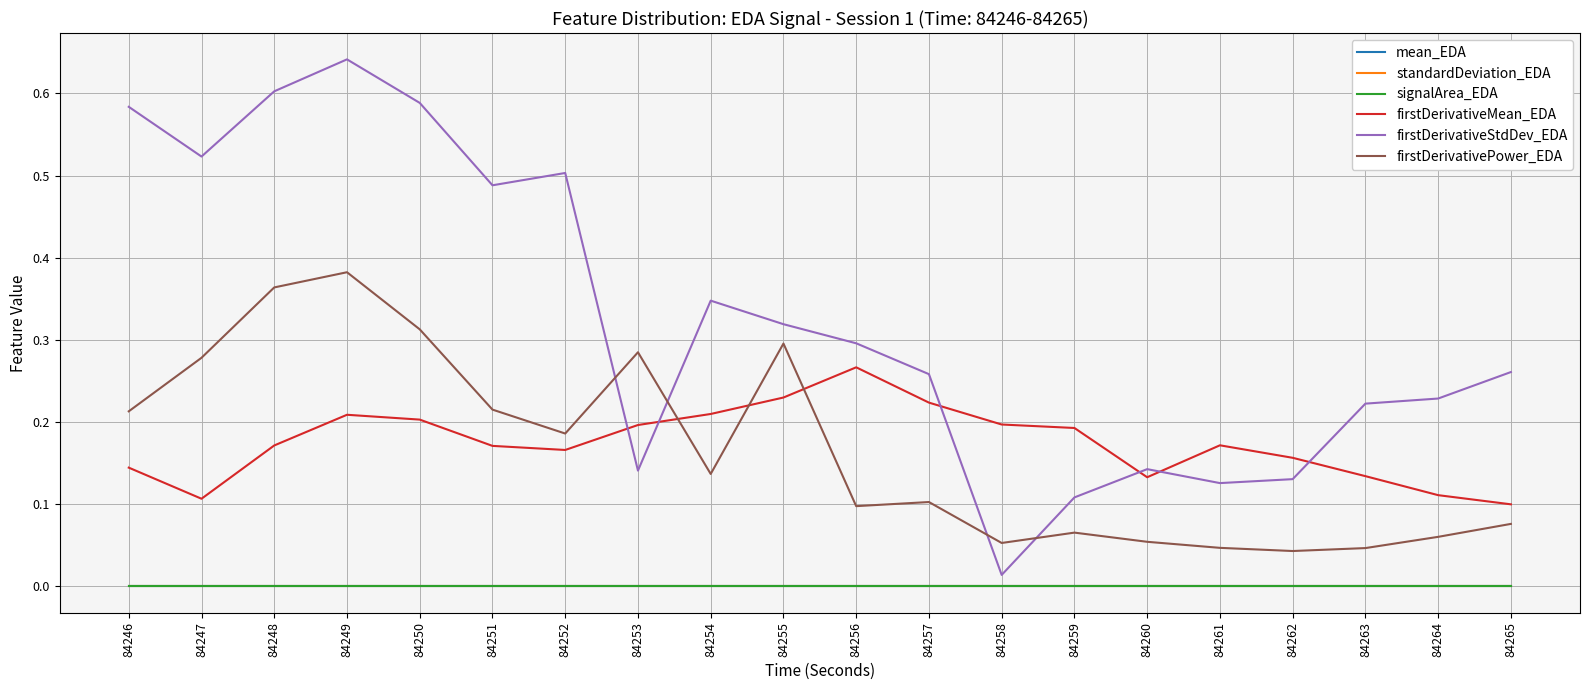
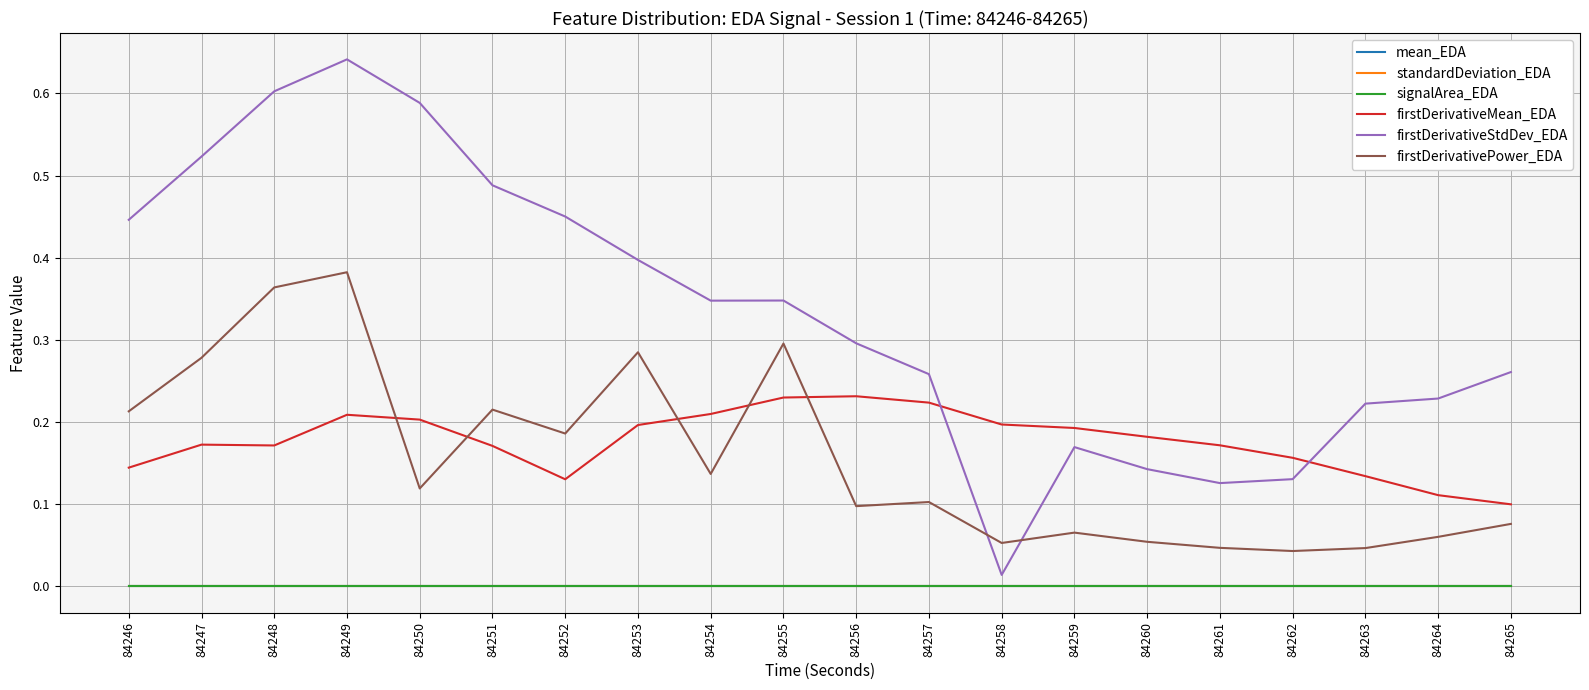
firstDerivativeStdDev_EDA, 84246: 0.58 -> 0.45
firstDerivativeMean_EDA, 84247: 0.11 -> 0.17
firstDerivativePower_EDA, 84250: 0.31 -> 0.12
firstDerivativeMean_EDA, 84252: 0.17 -> 0.13
firstDerivativeStdDev_EDA, 84252: 0.50 -> 0.45
firstDerivativeStdDev_EDA, 84253: 0.14 -> 0.40
firstDerivativeStdDev_EDA, 84255: 0.32 -> 0.35
firstDerivativeMean_EDA, 84256: 0.27 -> 0.23
firstDerivativeStdDev_EDA, 84259: 0.11 -> 0.17
firstDerivativeMean_EDA, 84260: 0.13 -> 0.18
